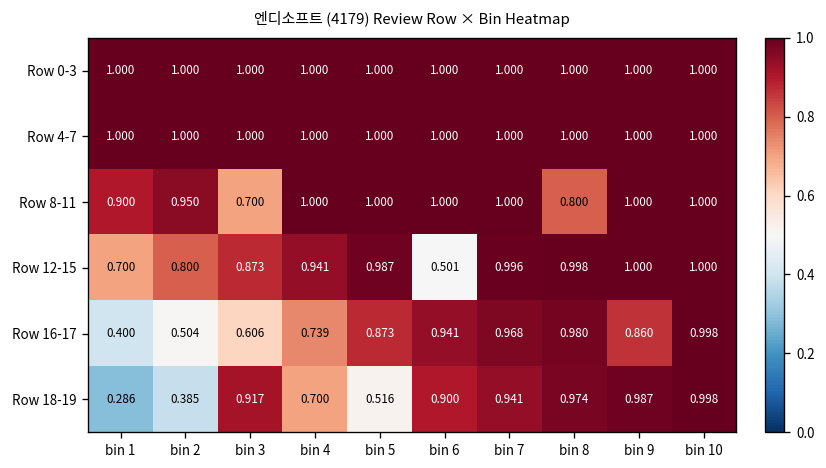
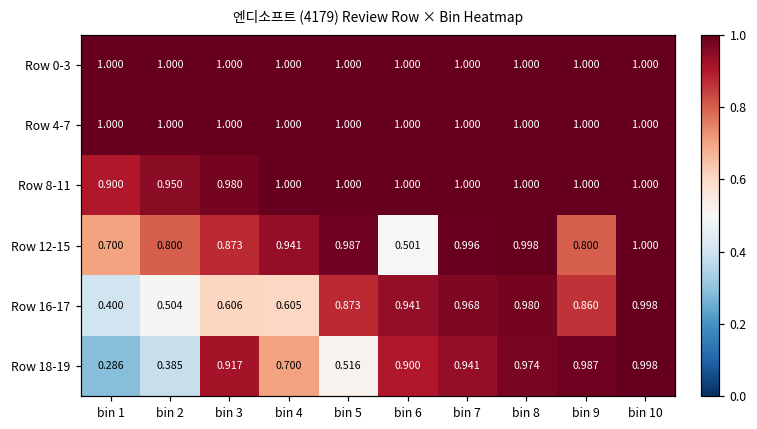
Row 8-11, bin 3: 0.700 -> 0.980
Row 8-11, bin 8: 0.800 -> 1.000
Row 12-15, bin 9: 1.000 -> 0.800
Row 16-17, bin 4: 0.739 -> 0.605
